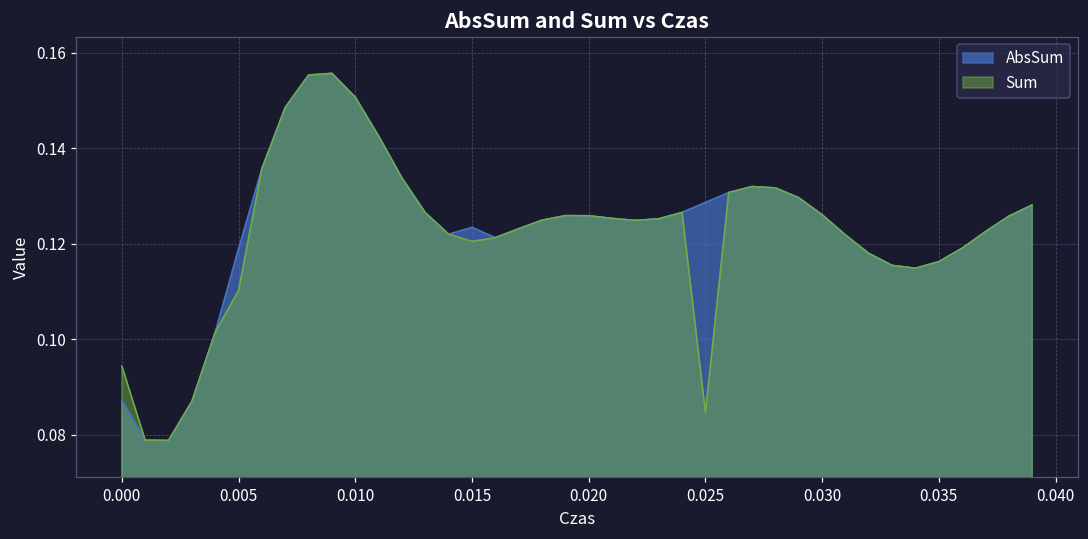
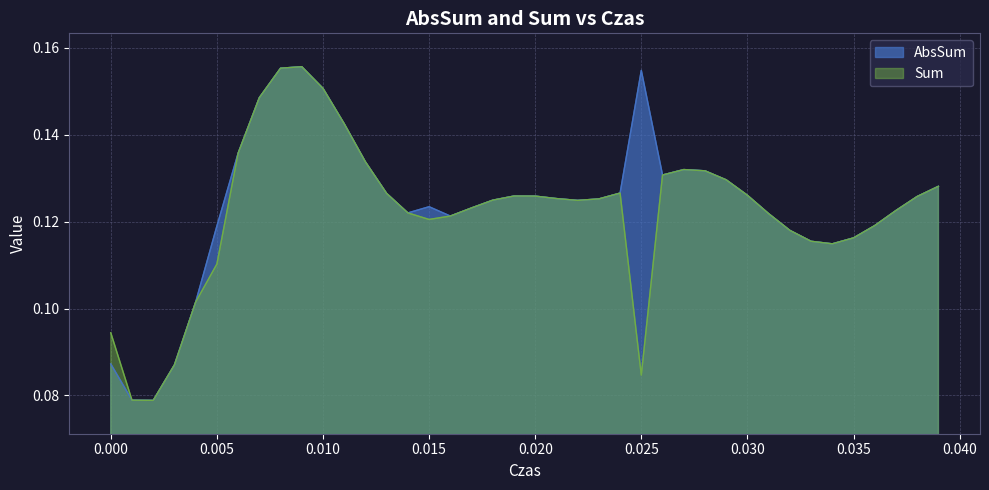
AbsSum, 0.025: 0.129 -> 0.155
